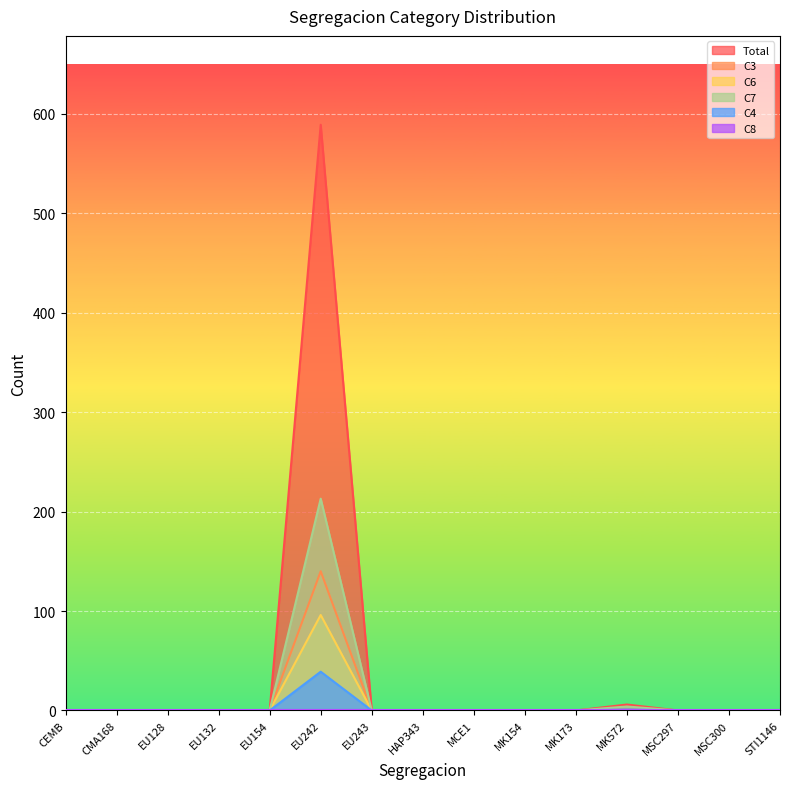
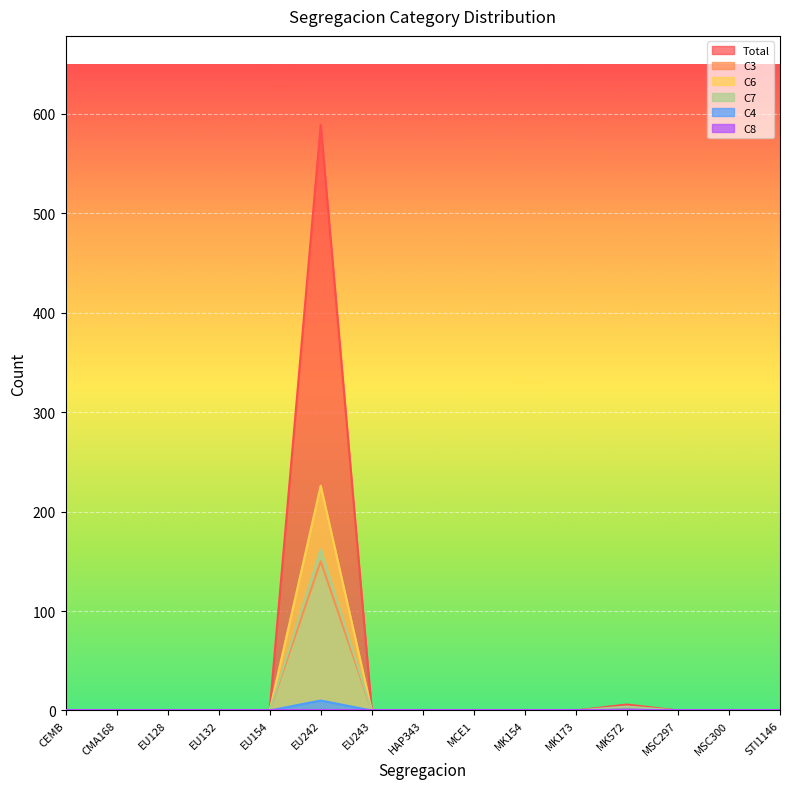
C3, EU242: 140 -> 150
C6, EU242: 100 -> 230
C7, EU242: 210 -> 160
C4, EU242: 40 -> 10
